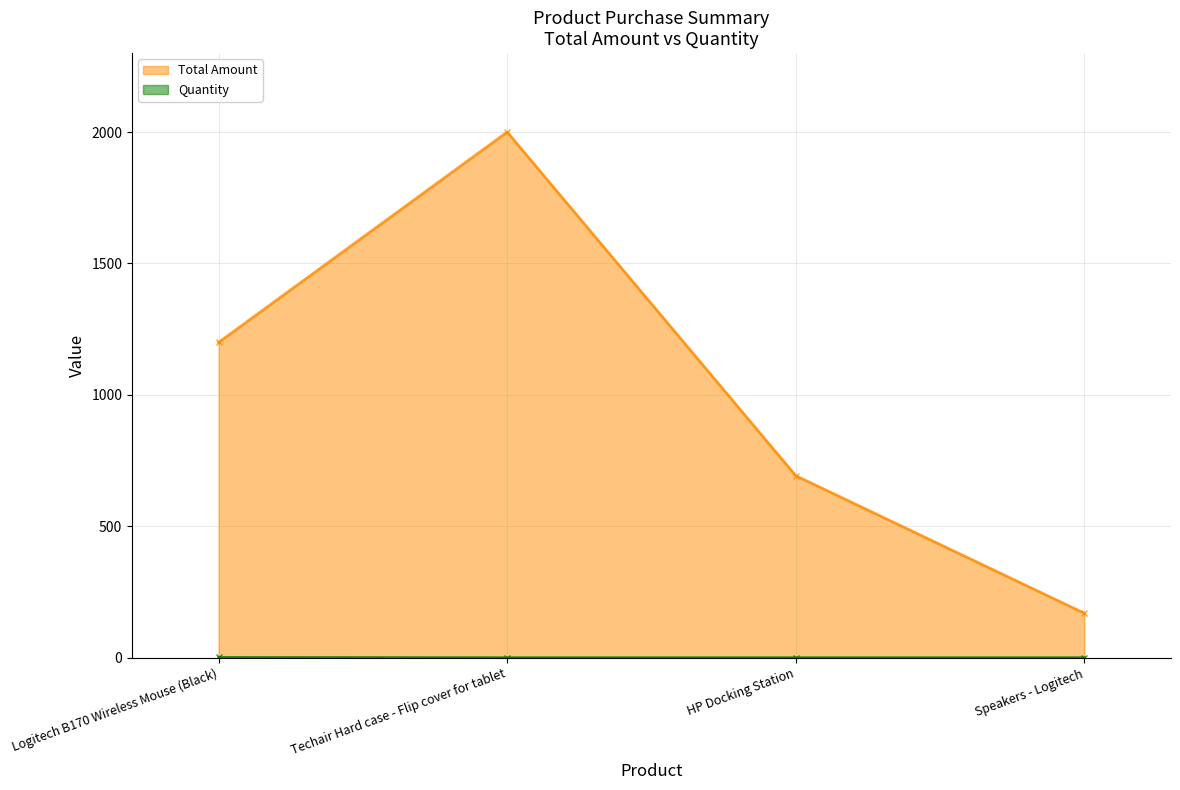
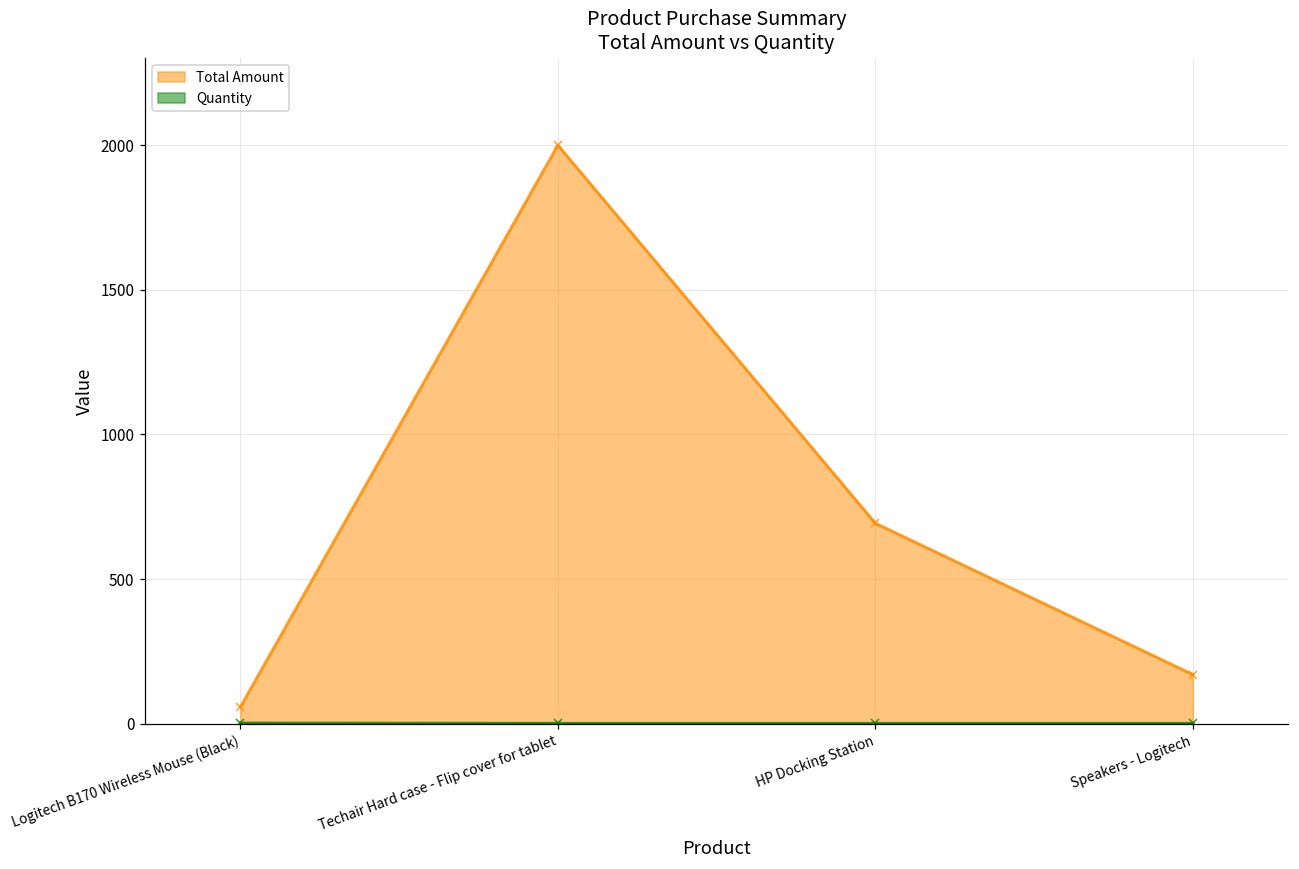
Total Amount, Logitech B170 Wireless Mouse (Black): 1200 -> 60
